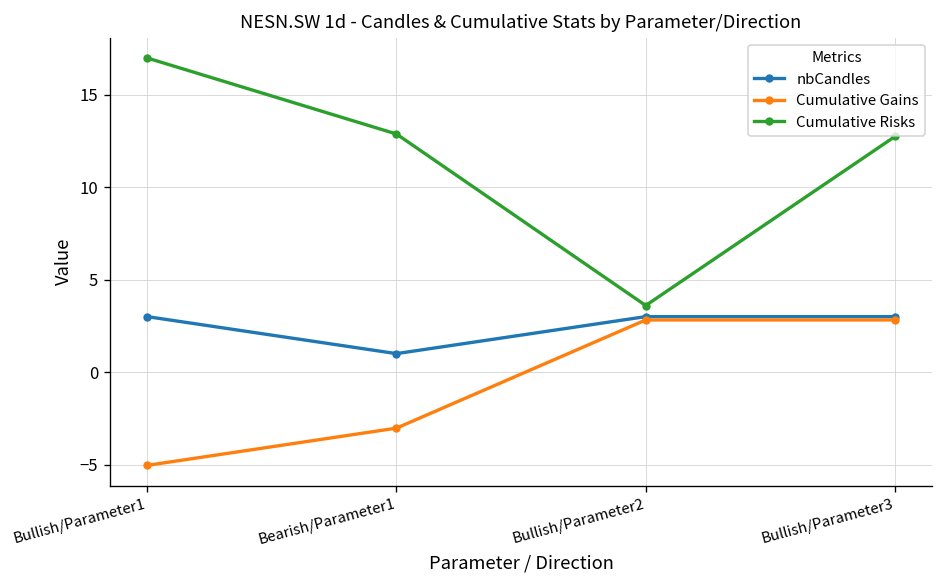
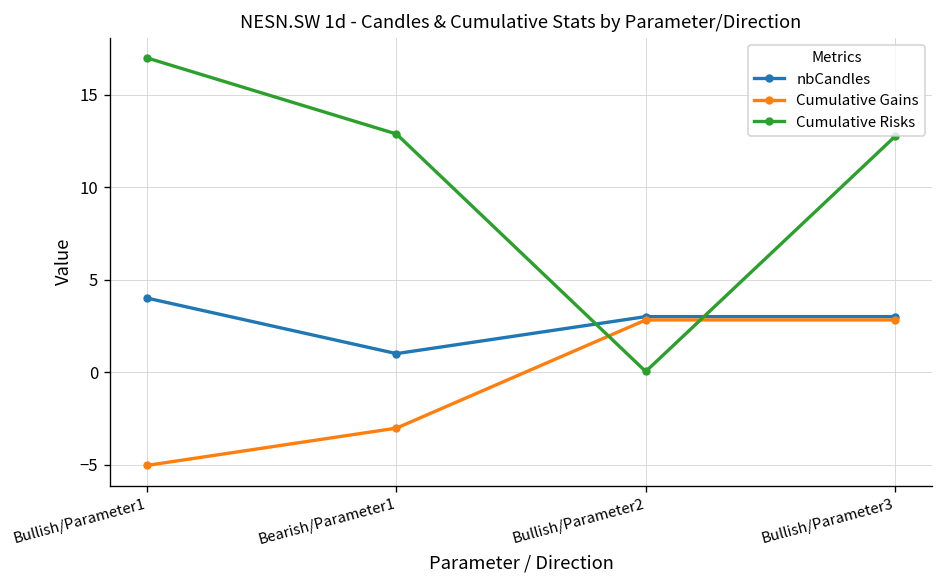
nbCandles, Bullish/Parameter1: 3 -> 4
Cumulative Risks, Bullish/Parameter2: 3.6 -> 0.0
